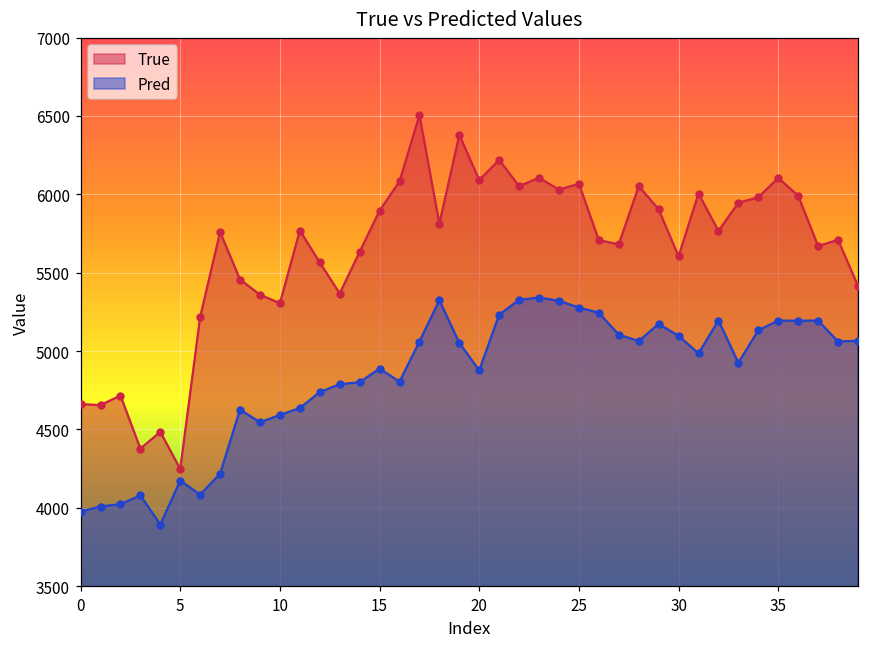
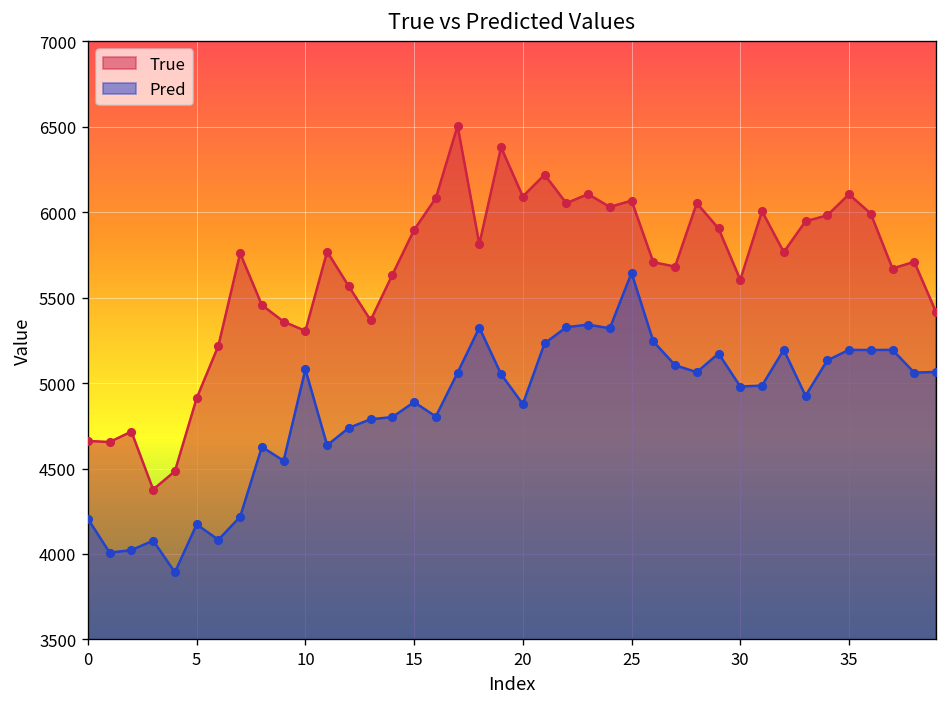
Pred, 0: 3970 -> 4210
True, 5: 4250 -> 4910
Pred, 10: 4590 -> 5080
Pred, 25: 5280 -> 5640
Pred, 30: 5100 -> 4980
